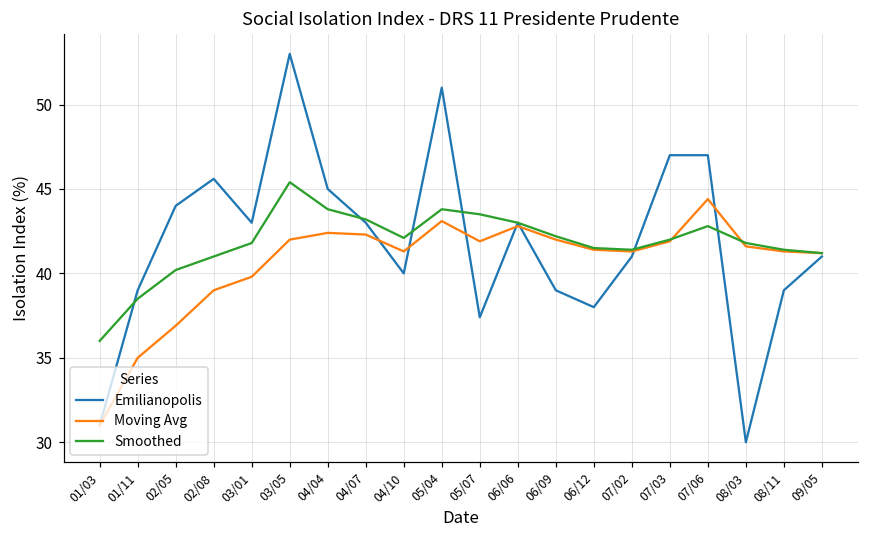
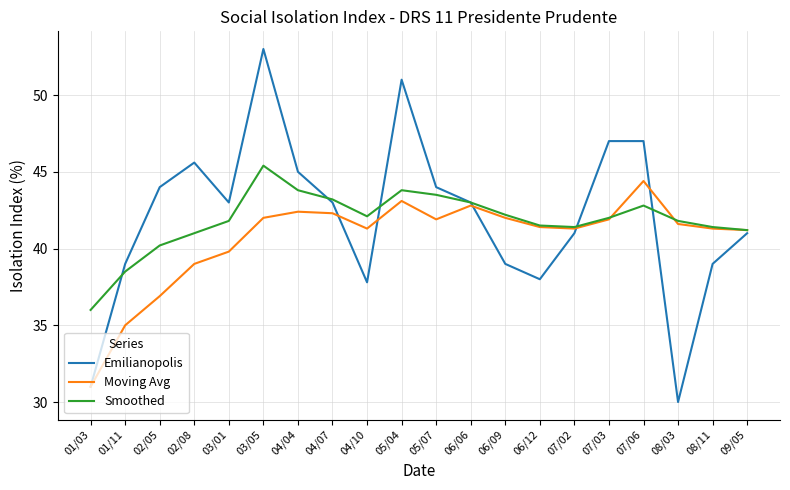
Emilianopolis, 04/10: 40.0 -> 37.8
Emilianopolis, 05/07: 37.4 -> 44.0
